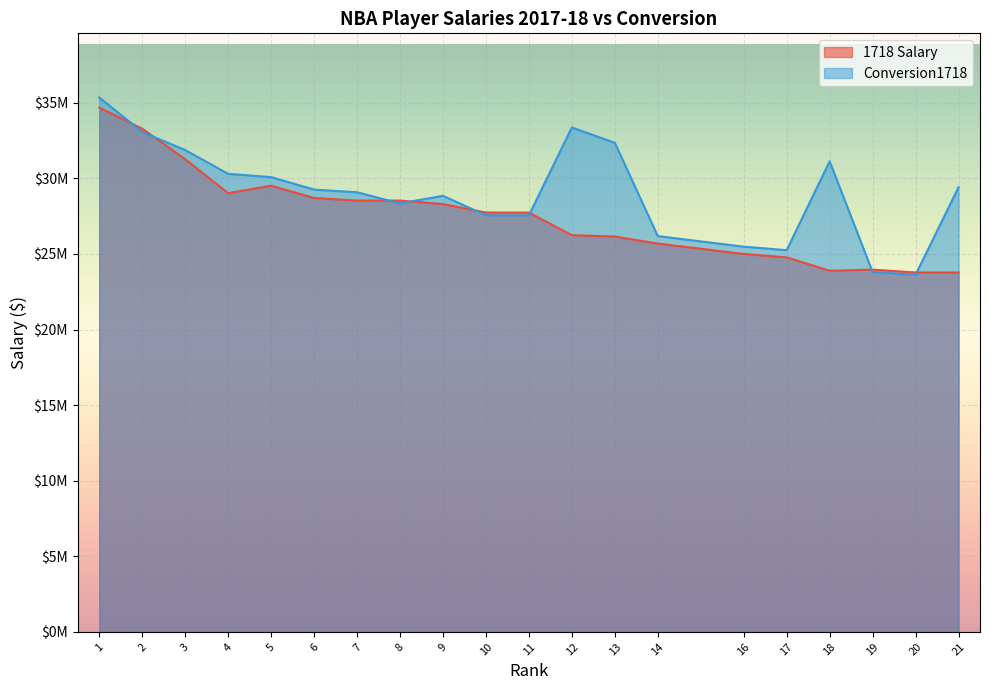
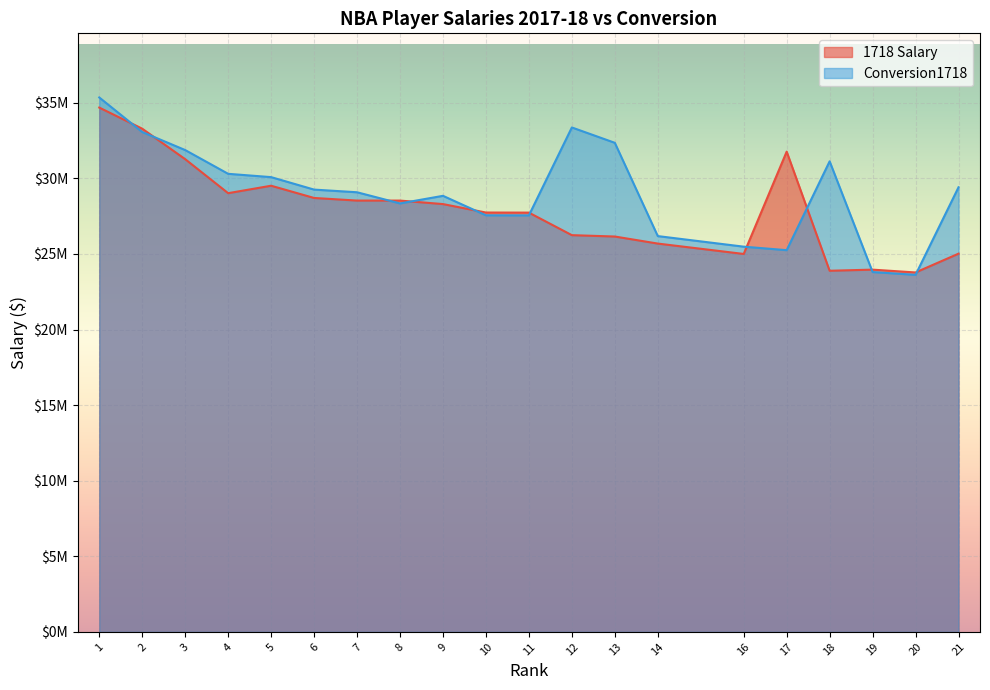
1718 Salary, 17: $24800000 -> $31800000
1718 Salary, 21: $23800000 -> $25000000
